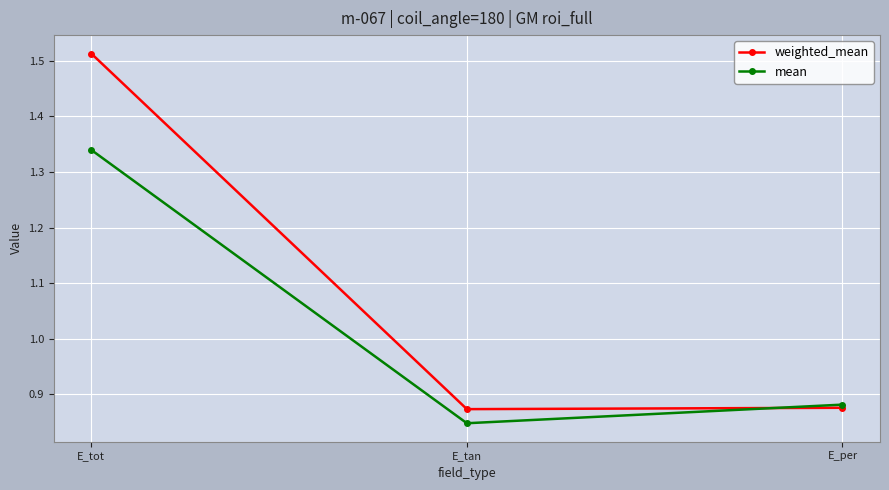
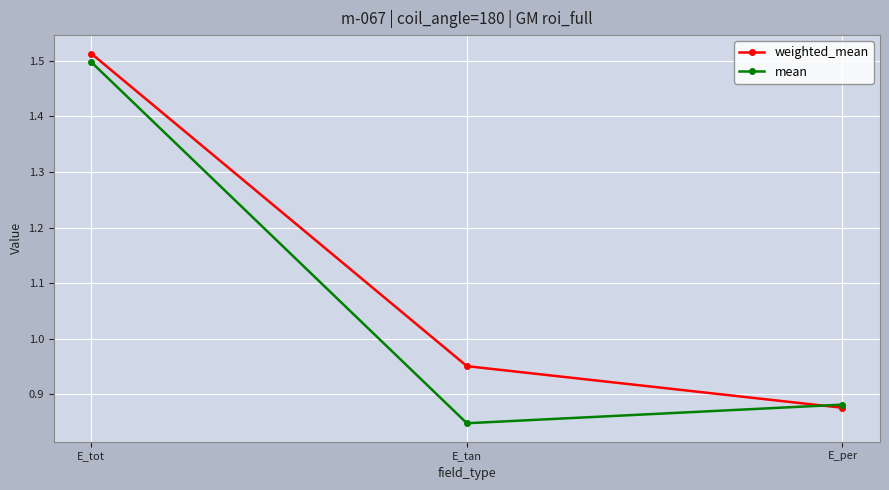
mean, E_tot: 1.34 -> 1.50
weighted_mean, E_tan: 0.87 -> 0.95
